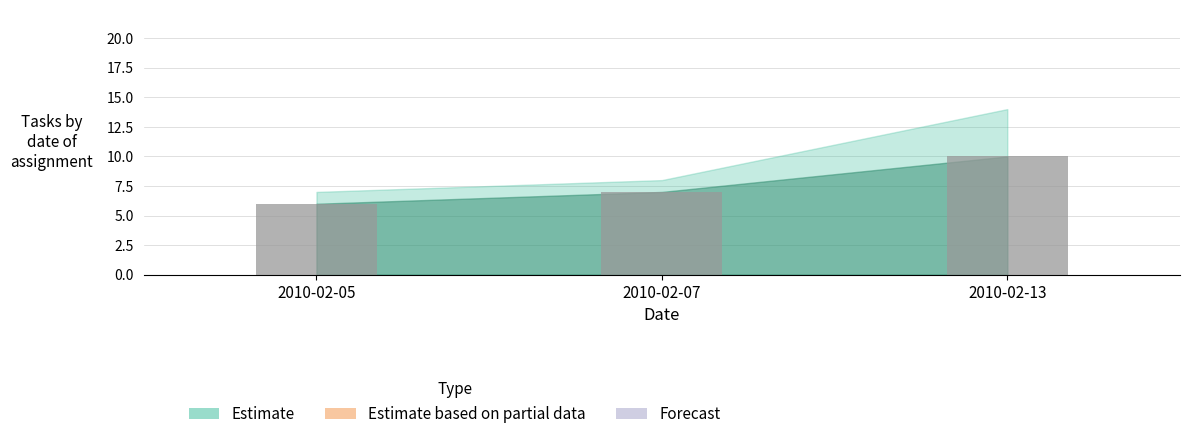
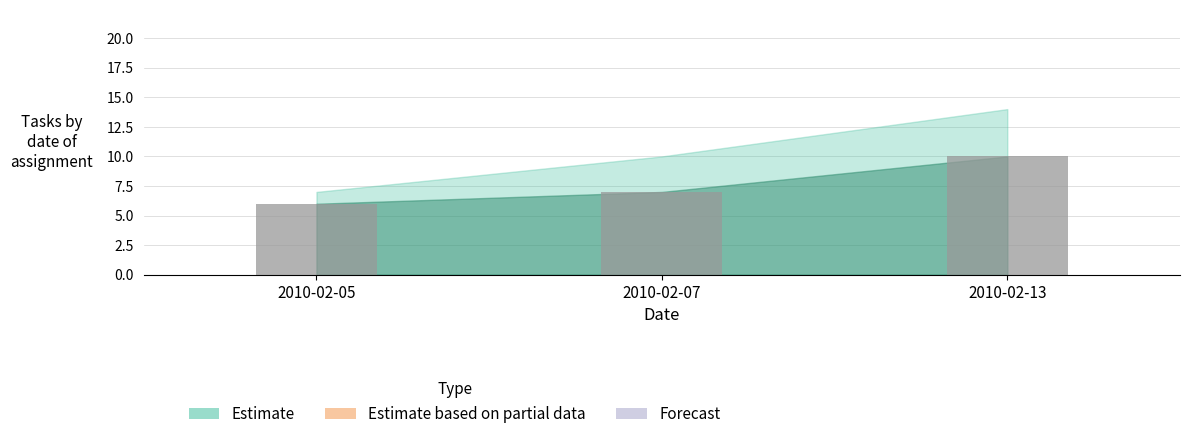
Estimate, 2010-02-07: 8 -> 10
